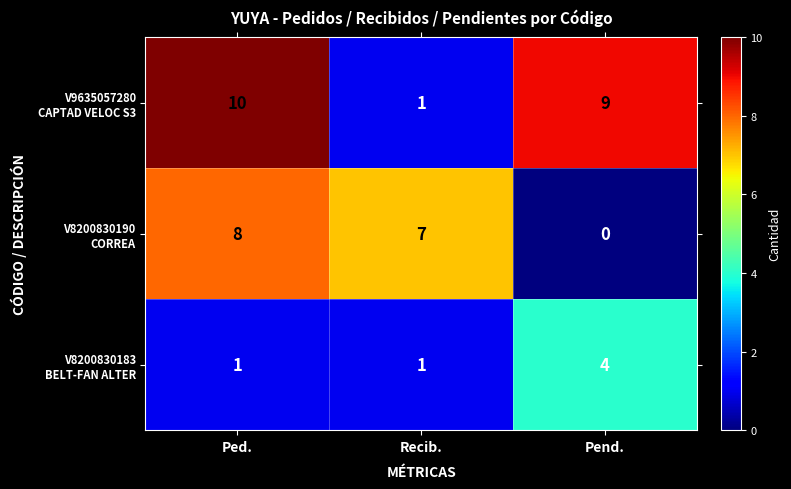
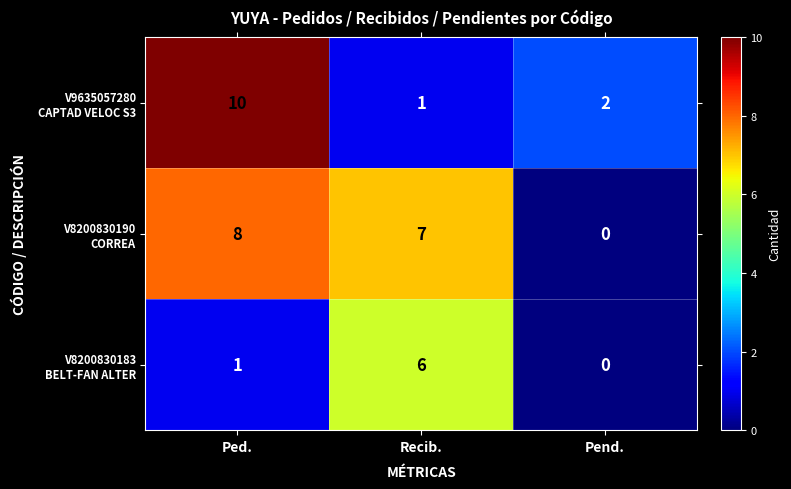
V9635057280 CAPTAD VELOC S3, Pend.: 9 -> 2
V8200830183 BELT-FAN ALTER, Recib.: 1 -> 6
V8200830183 BELT-FAN ALTER, Pend.: 4 -> 0
